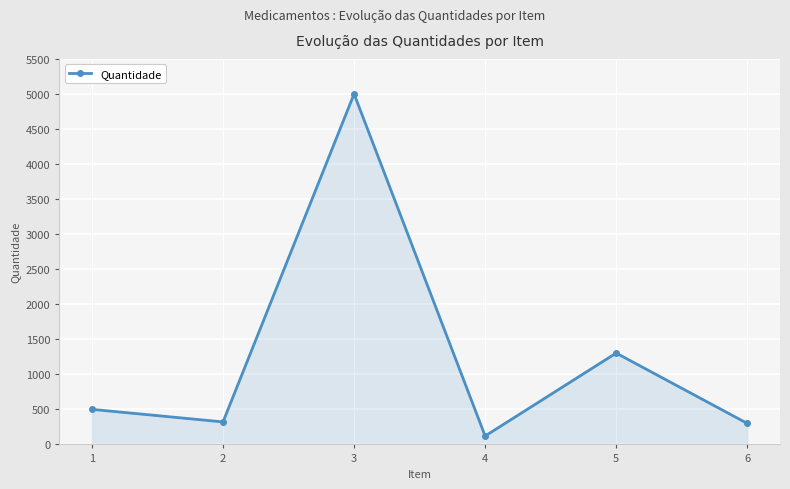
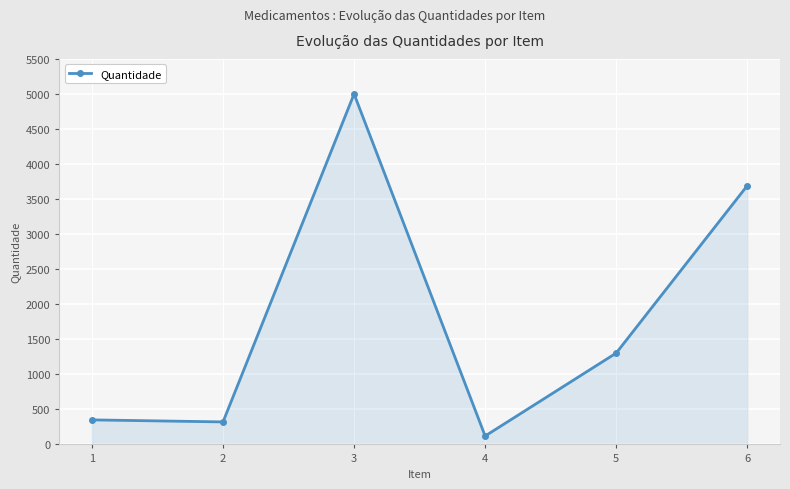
1: 500 -> 400
6: 300 -> 3700
